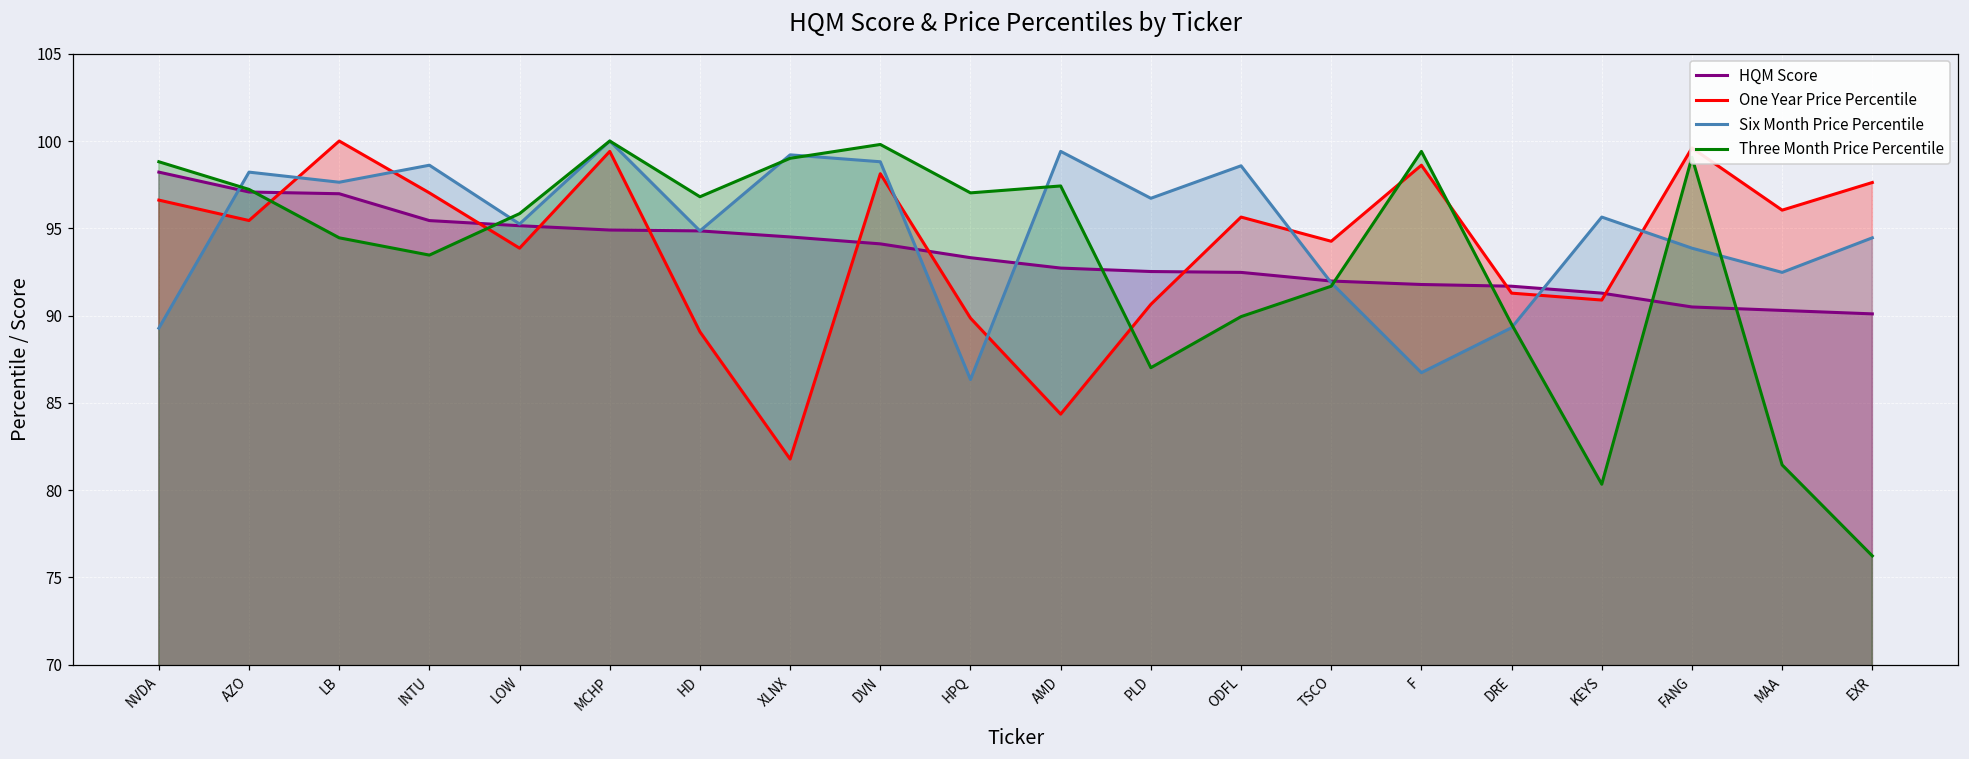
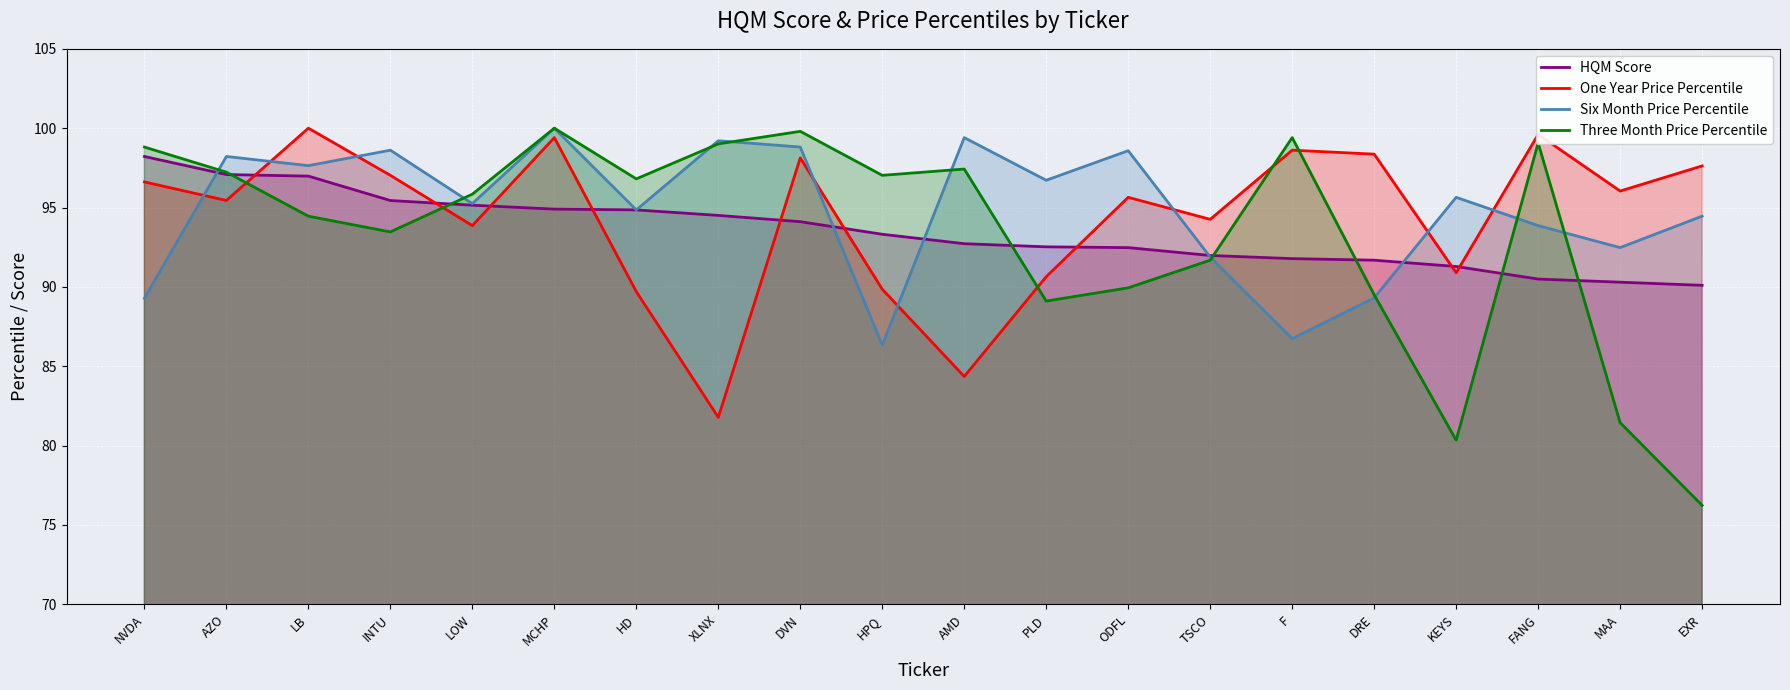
One Year Price Percentile, HD: 89.1 -> 89.7
Three Month Price Percentile, PLD: 87.0 -> 89.1
One Year Price Percentile, DRE: 91.3 -> 98.4
